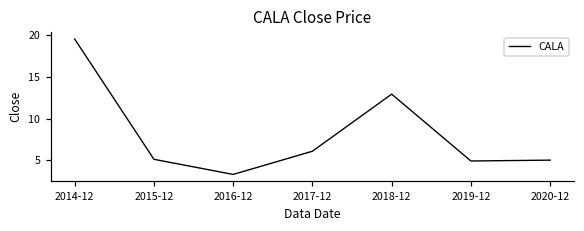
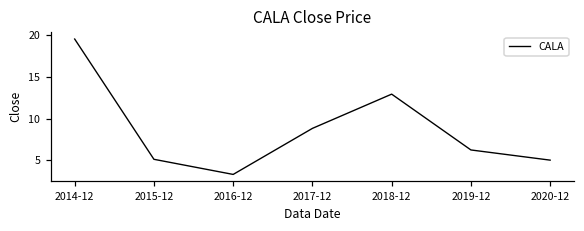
2017-12: 6 -> 9
2019-12: 5 -> 6
